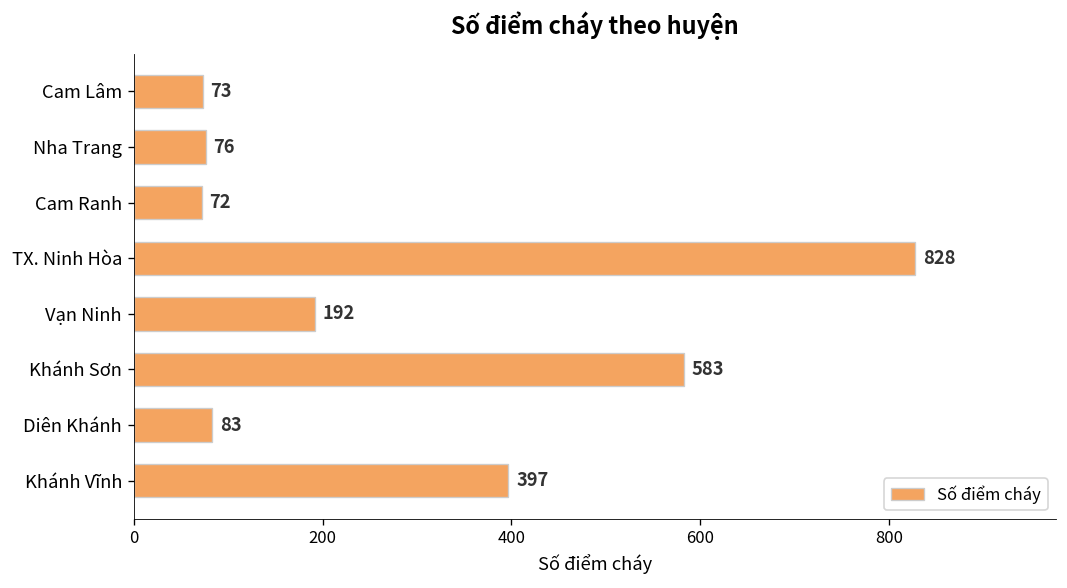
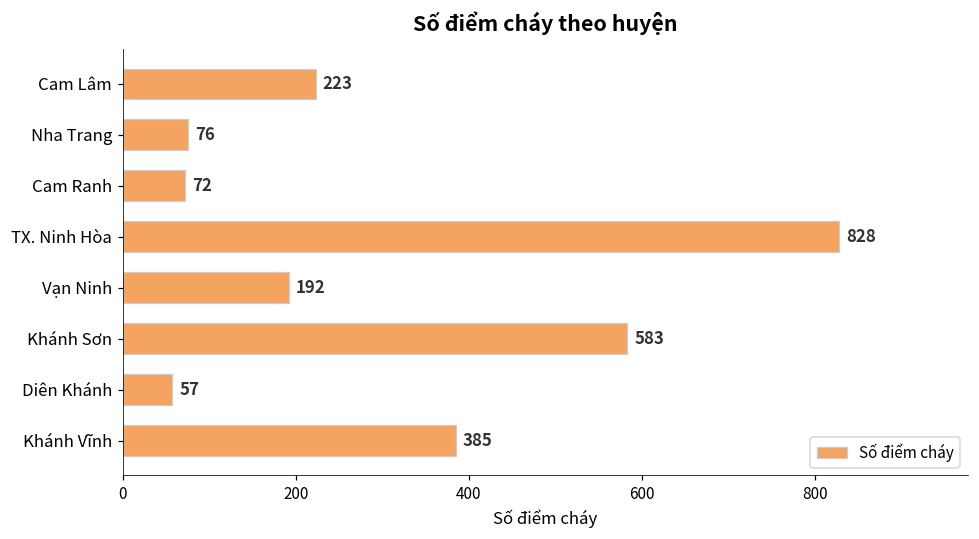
Cam Lâm: 73 -> 223
Diên Khánh: 83 -> 57
Khánh Vĩnh: 397 -> 385
